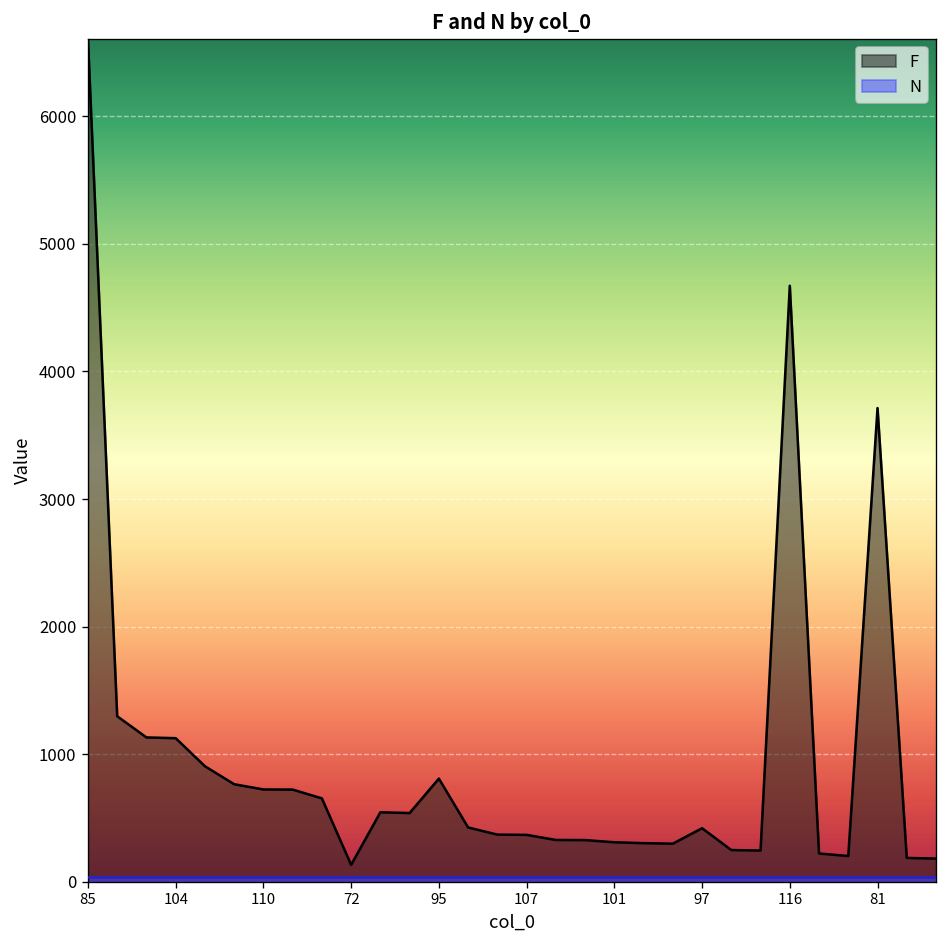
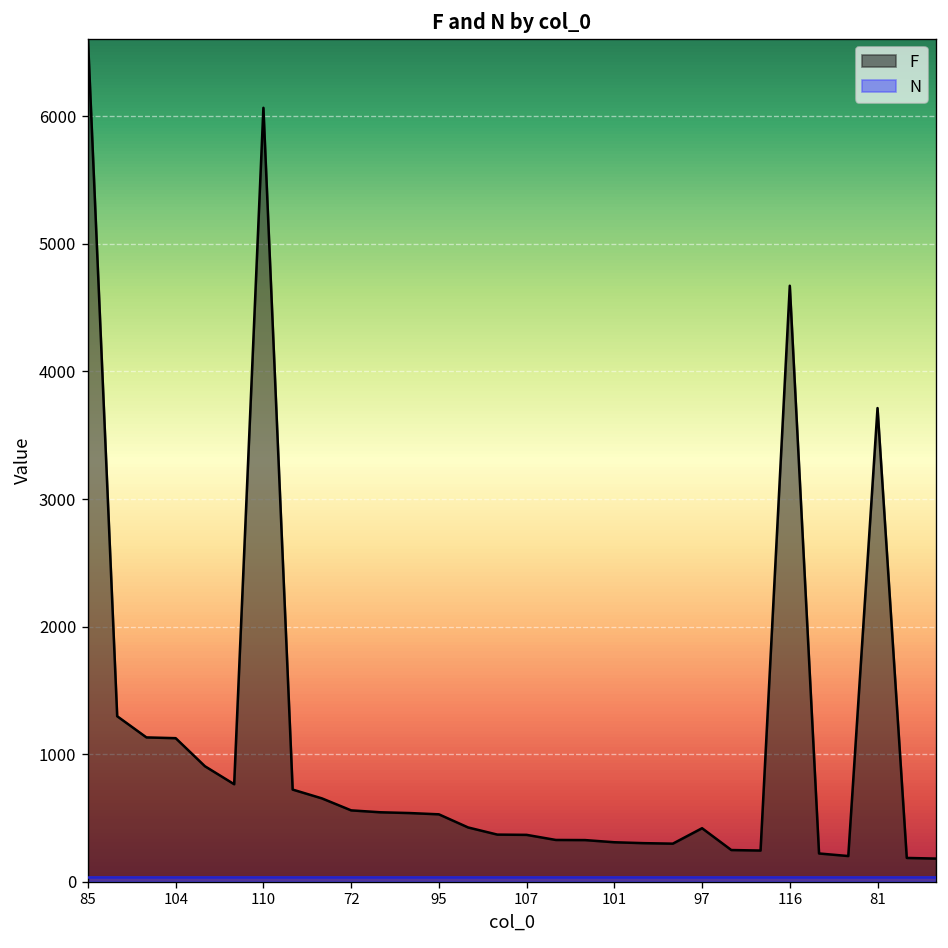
F, 110: 720 -> 6070
F, 72: 130 -> 560
F, 95: 810 -> 530
